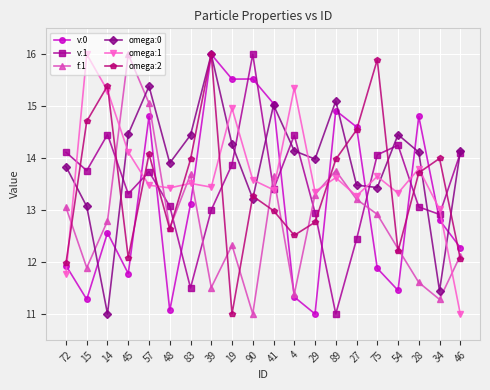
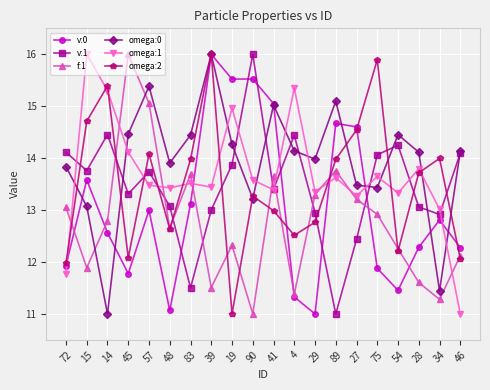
v:0, 15: 11.3 -> 13.6
v:0, 57: 14.8 -> 13.0
v:0, 89: 14.9 -> 14.7
v:0, 28: 14.8 -> 12.3
